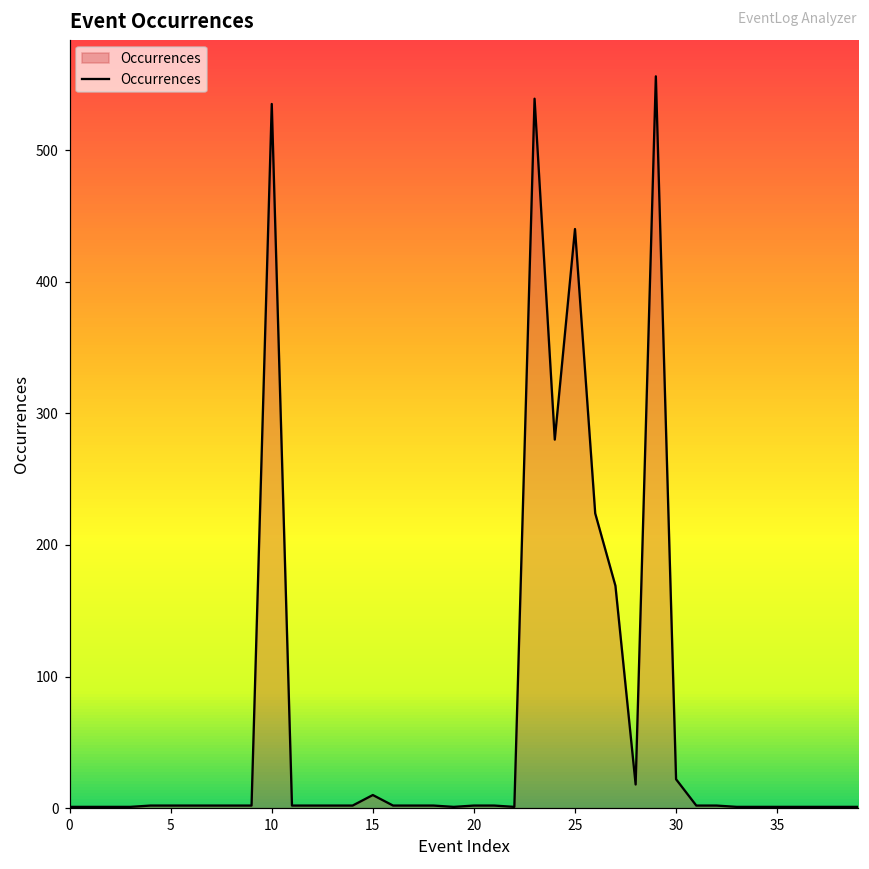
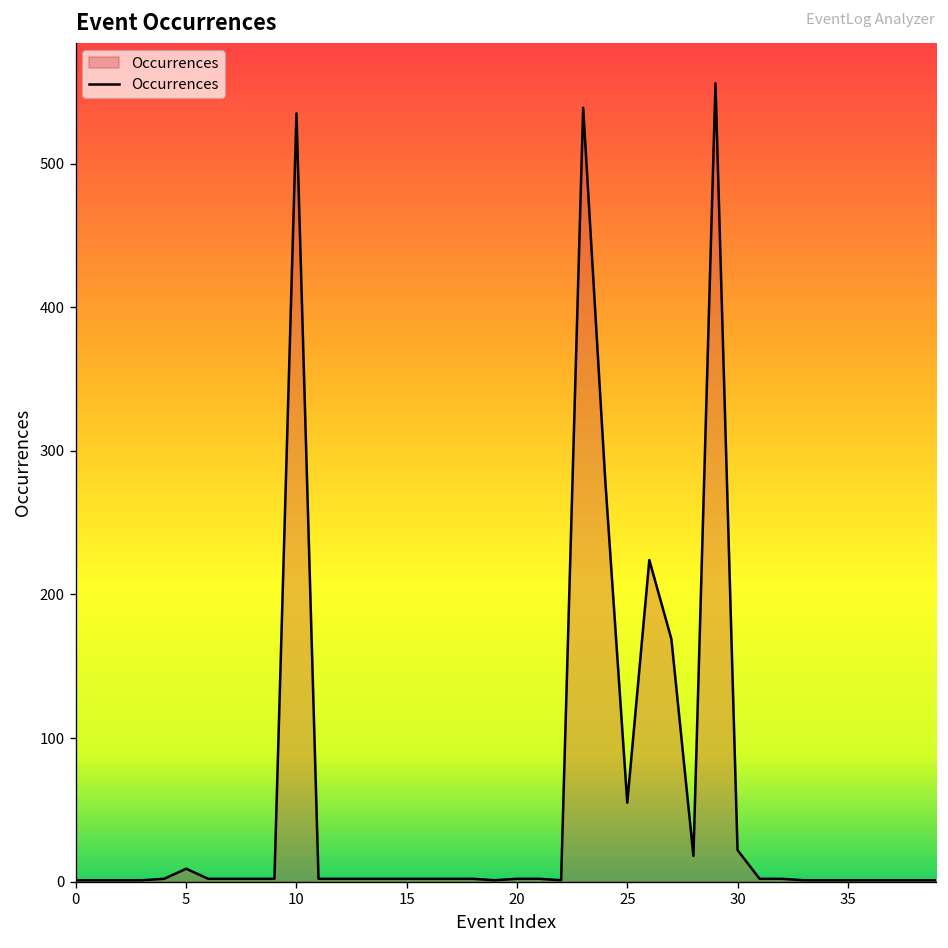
5: 2 -> 9
15: 10 -> 2
25: 440 -> 55
